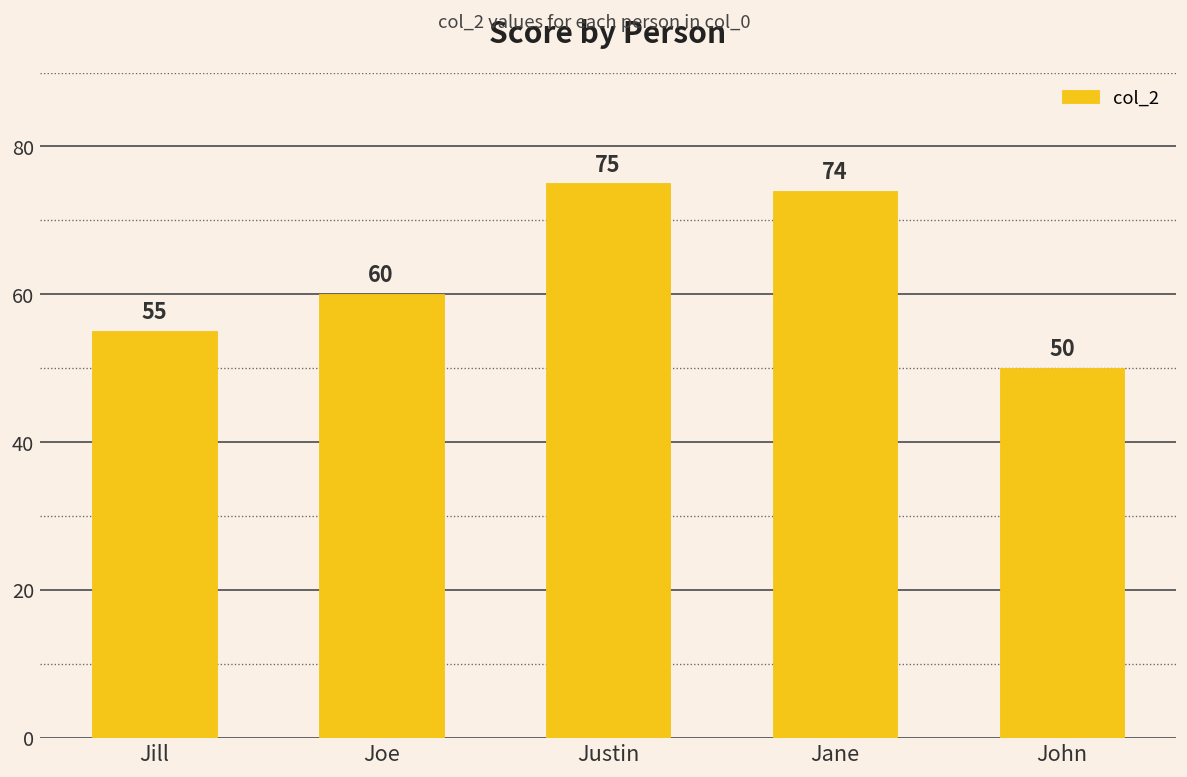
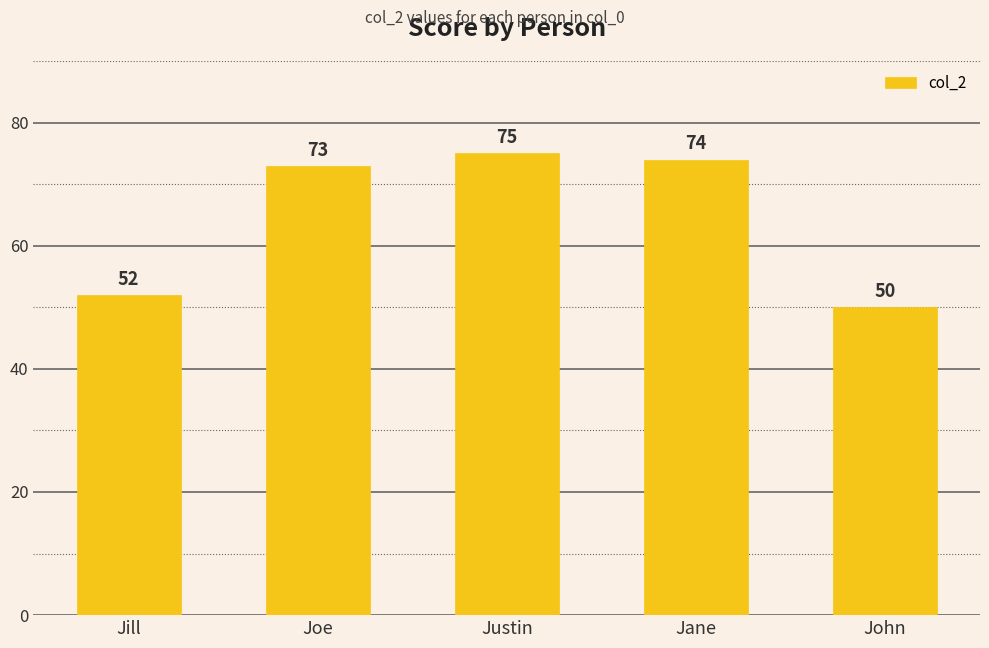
Jill: 55 -> 52
Joe: 60 -> 73
